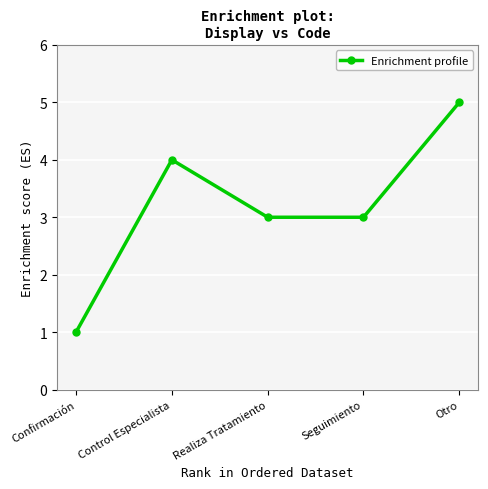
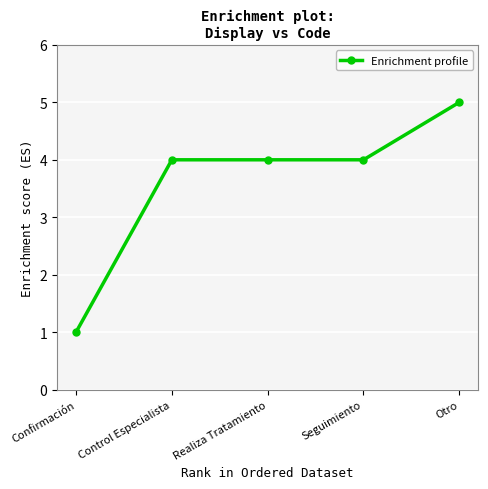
Realiza Tratamiento: 3 -> 4
Seguimiento: 3 -> 4
